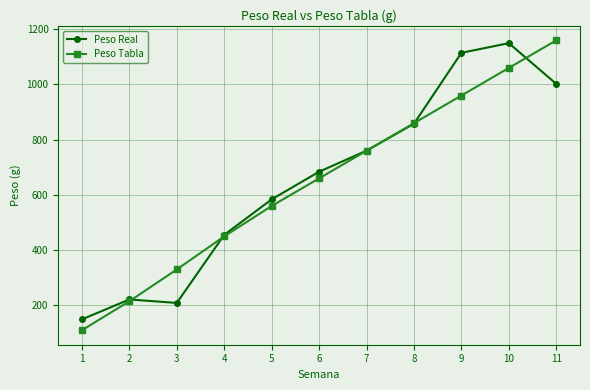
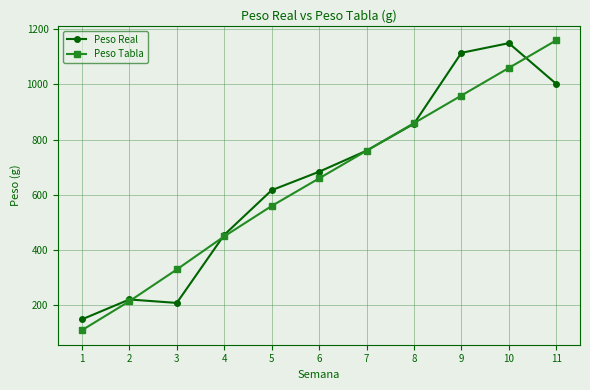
Peso Real, 5: 580 -> 620
